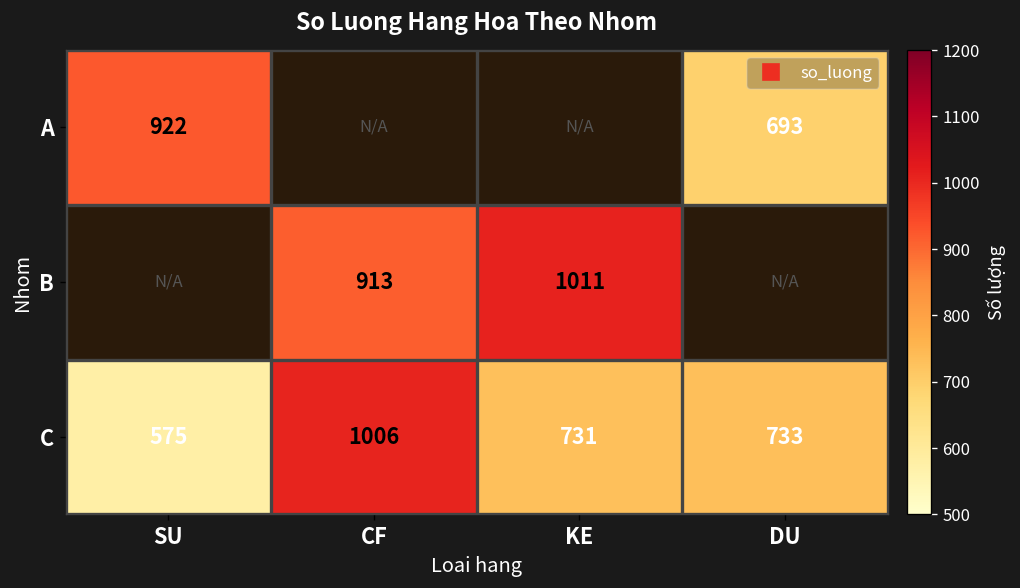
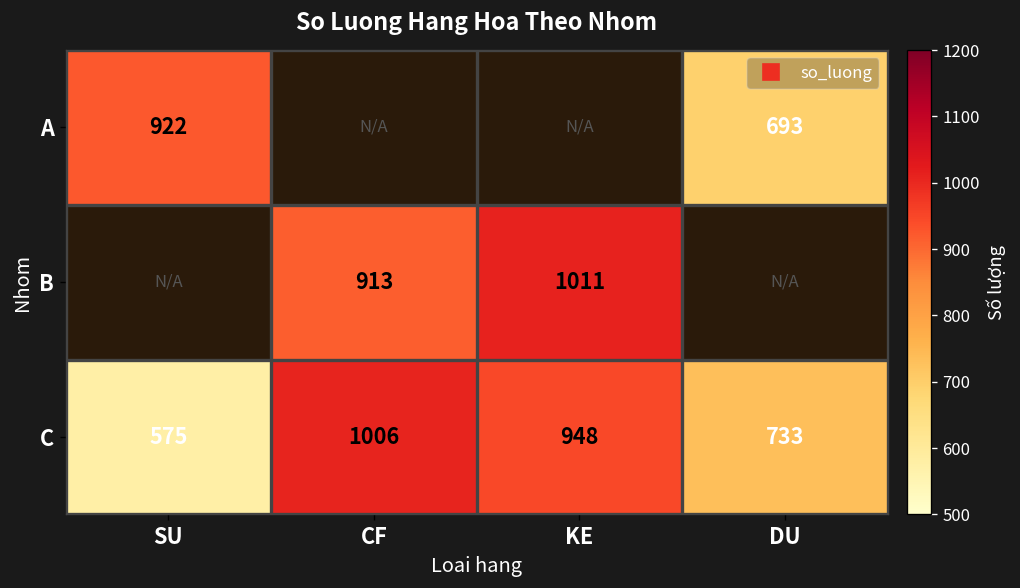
C, KE: 731 -> 948
